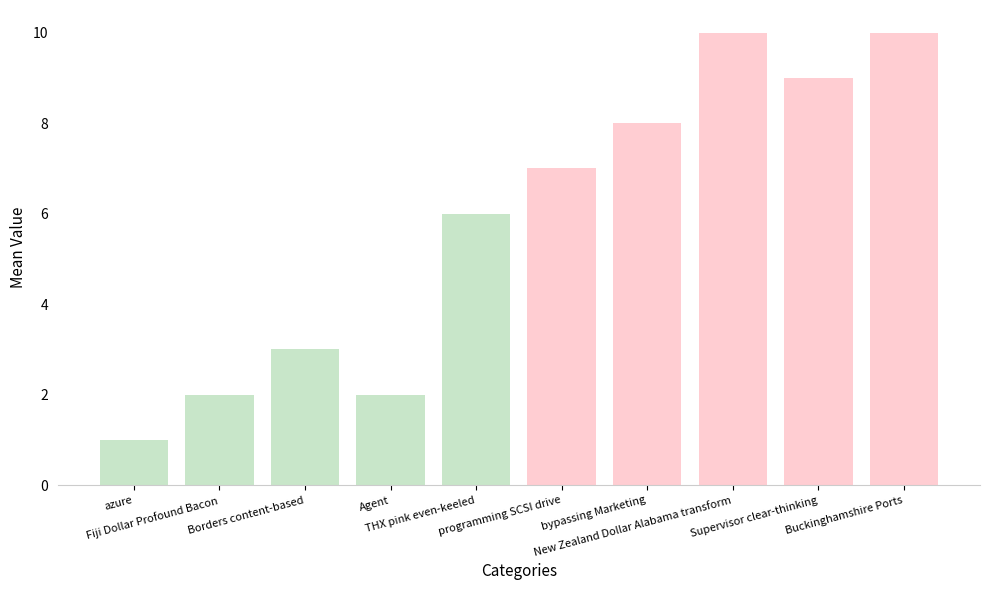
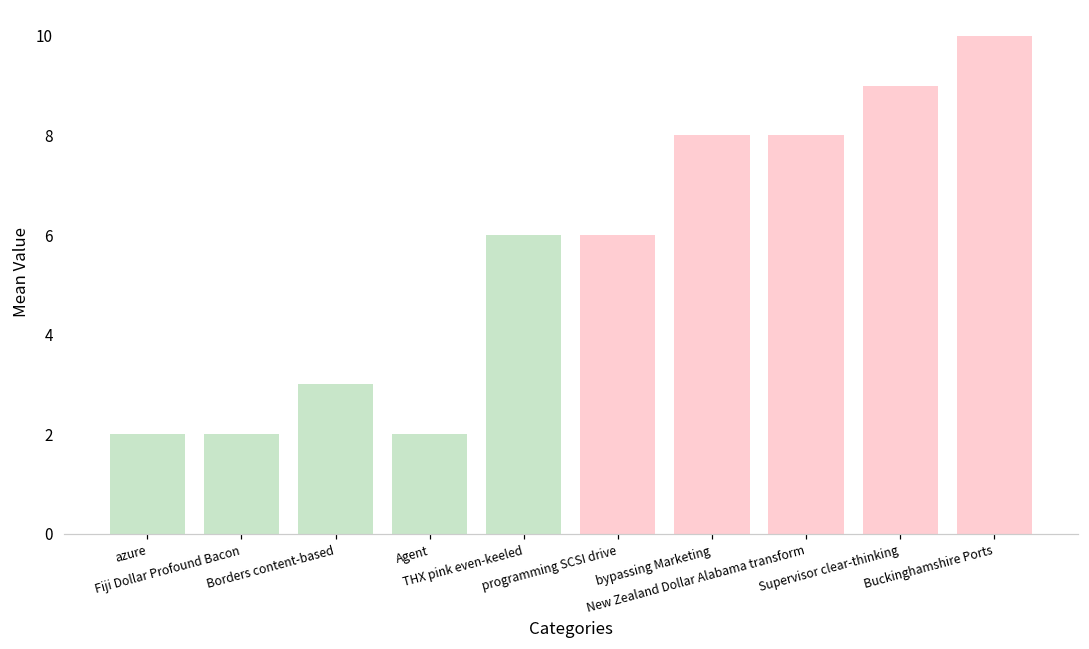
azure: 1 -> 2
programming SCSI drive: 7 -> 6
New Zealand Dollar Alabama transform: 10 -> 8
